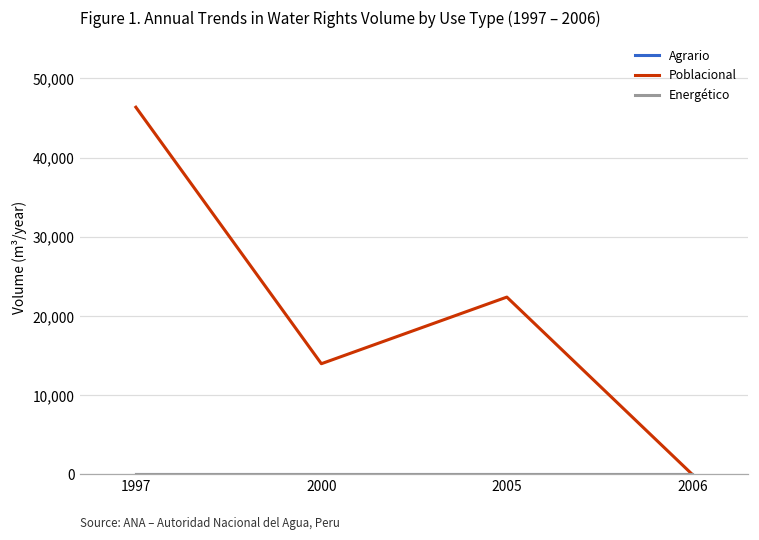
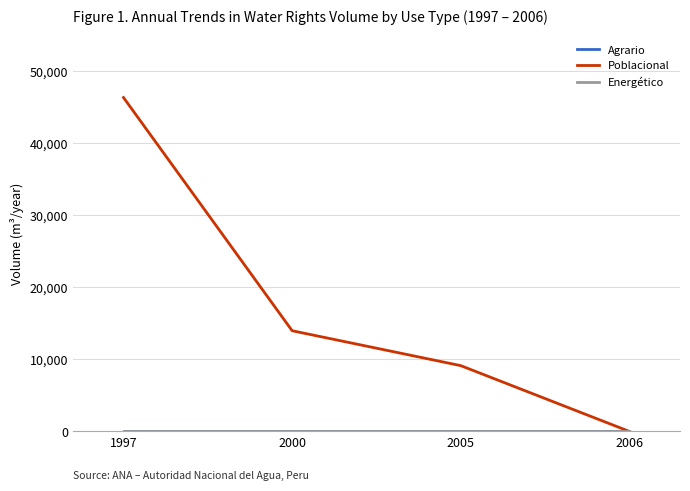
Poblacional, 2005: 22,000 -> 9,000
